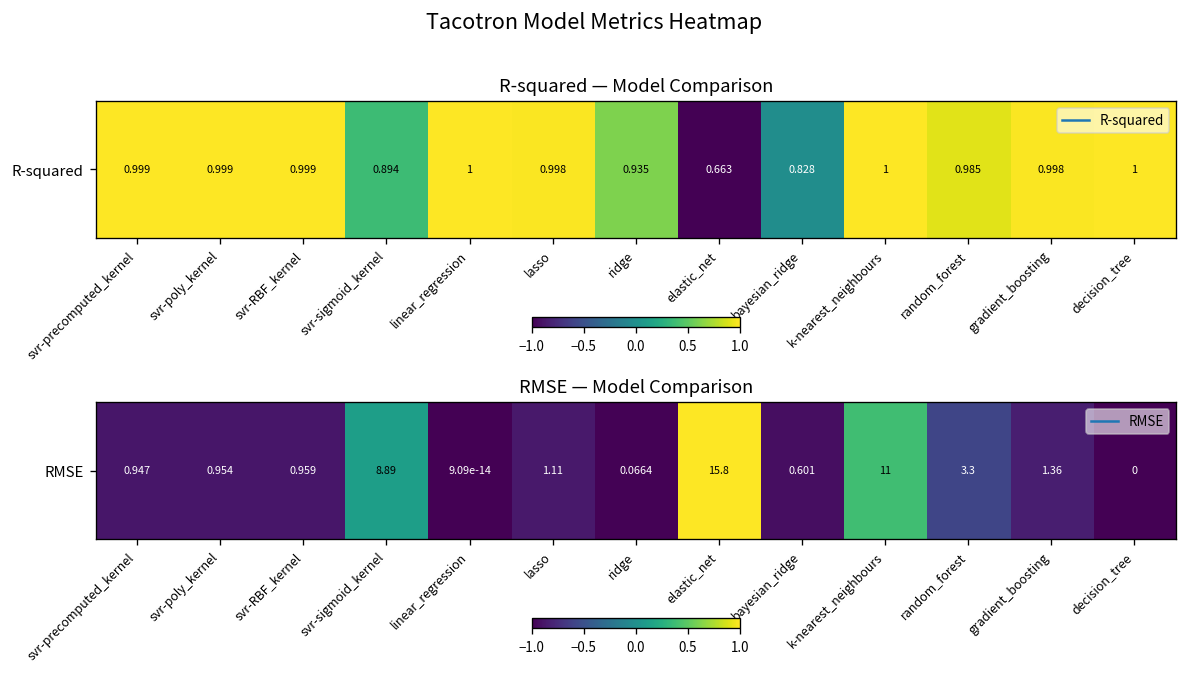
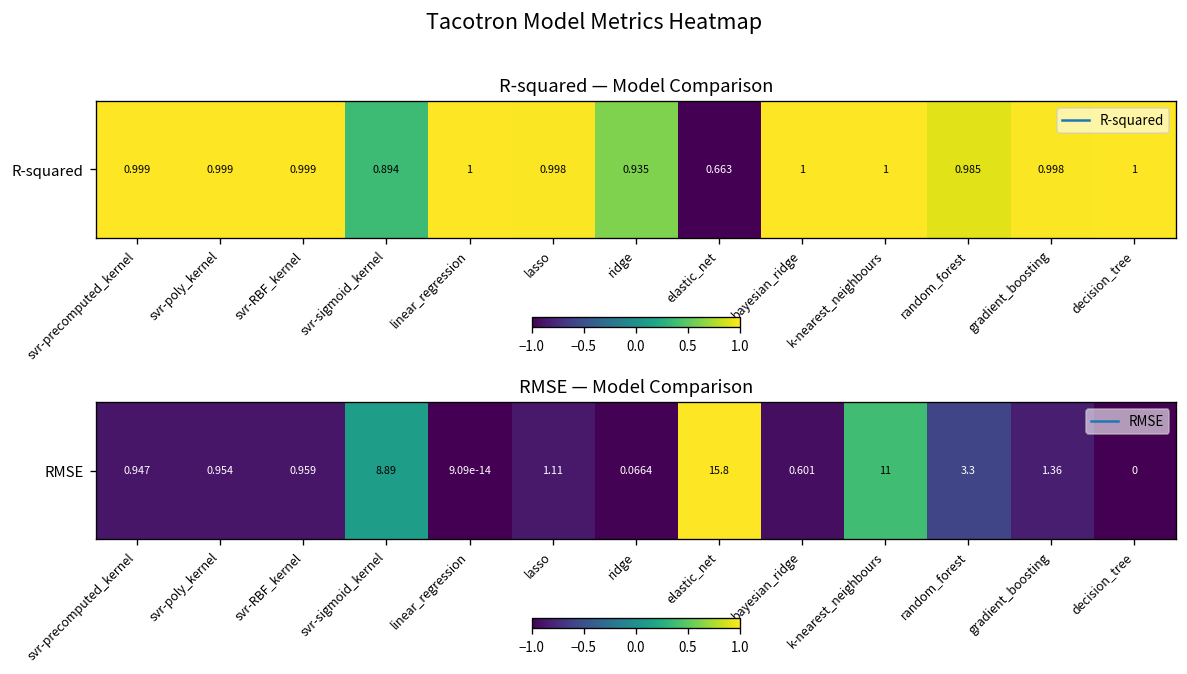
R-squared — Model Comparison, R-squared, bayesian_ridge: 0.828 -> 1
